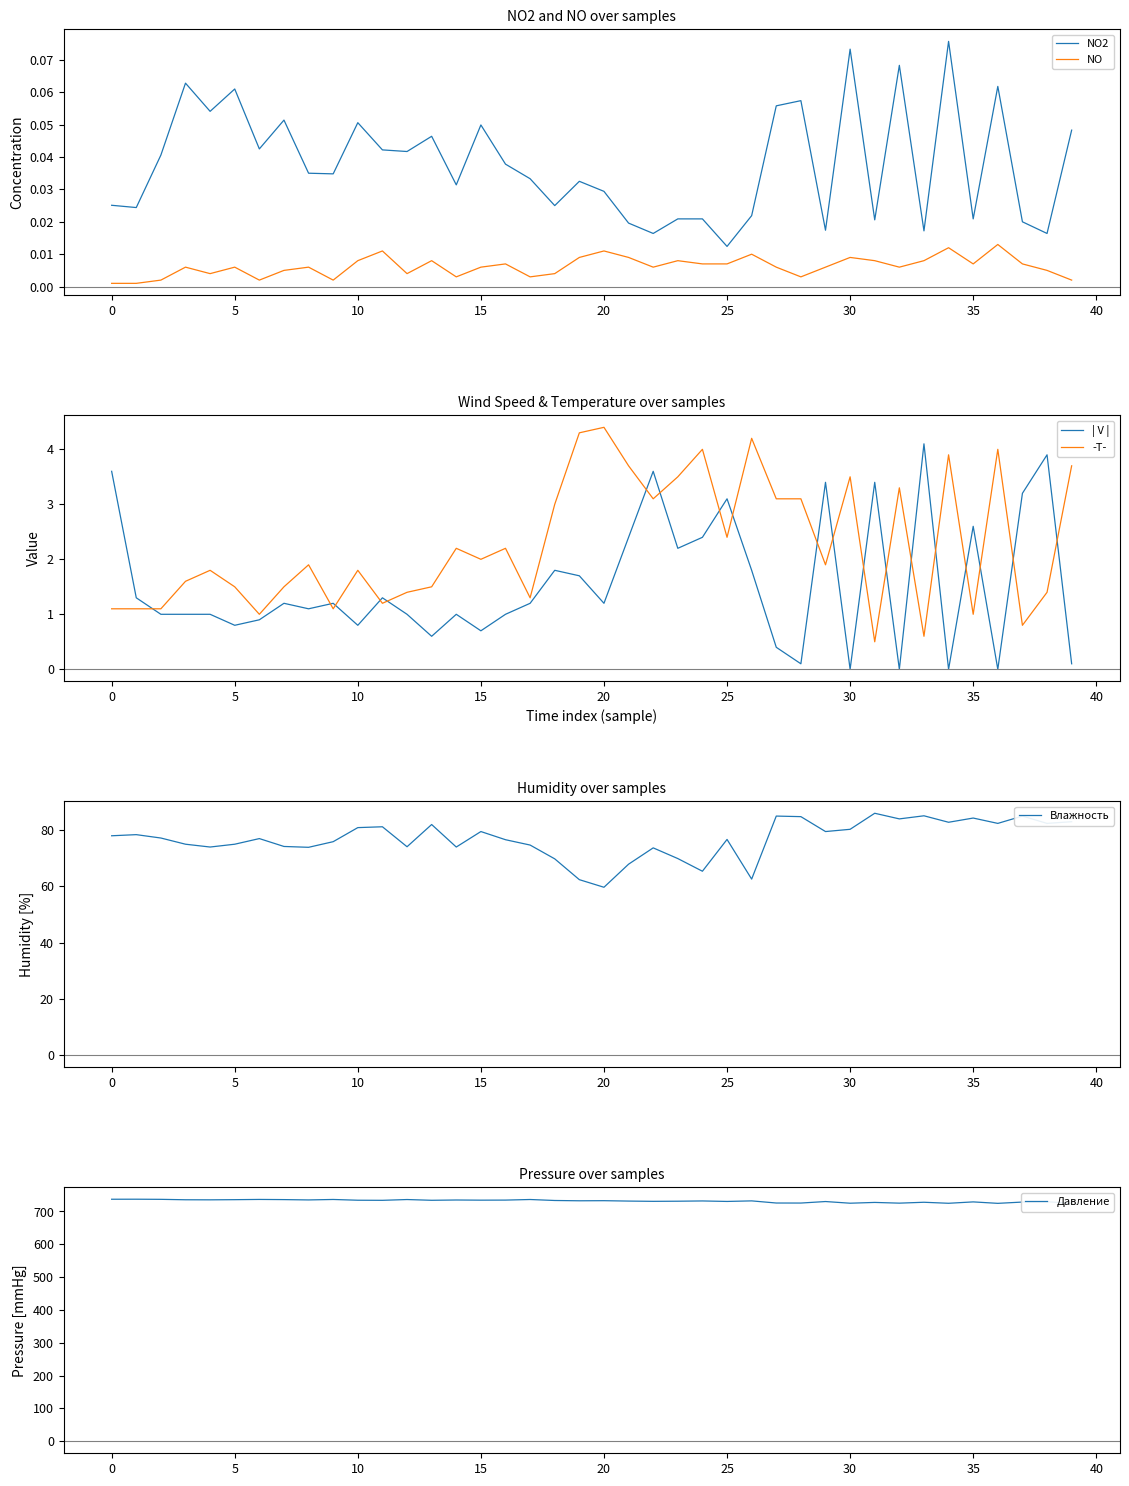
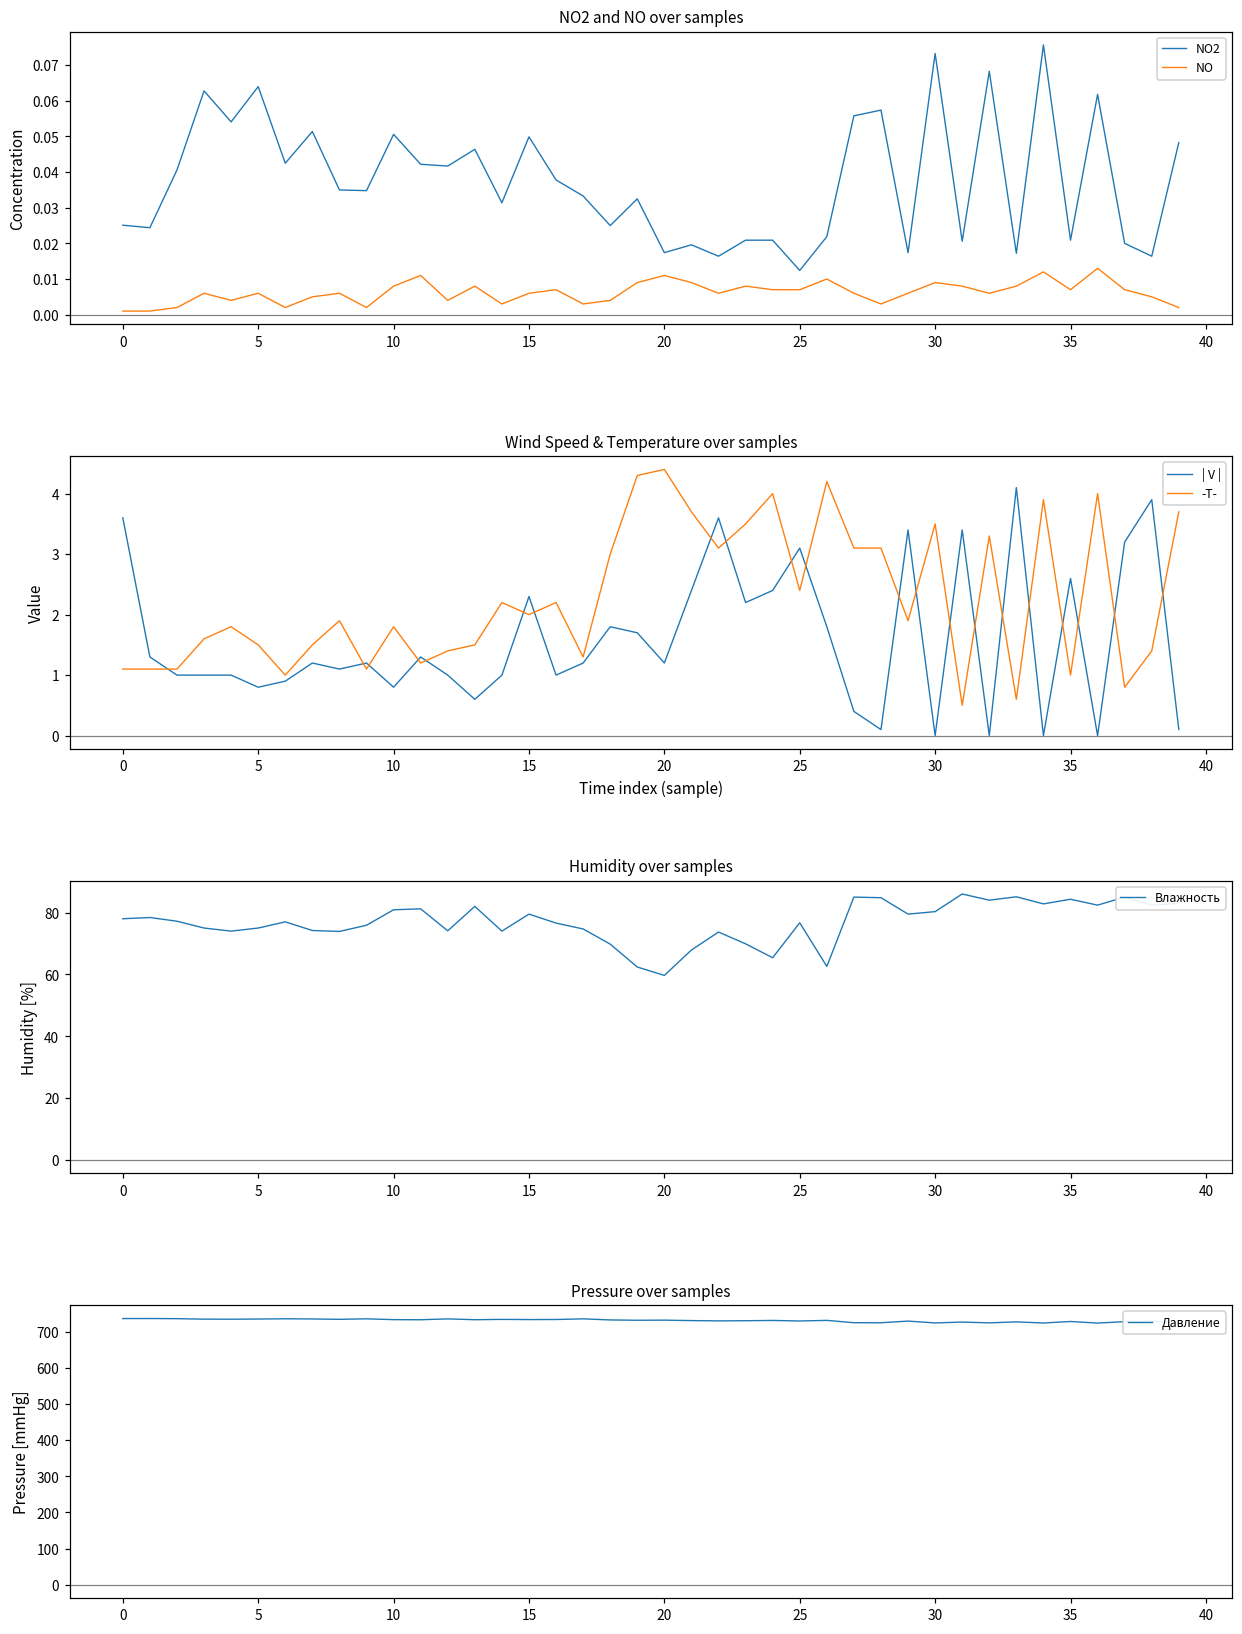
NO2 and NO over samples, NO2, 5: 0.061 -> 0.064
NO2 and NO over samples, NO2, 20: 0.029 -> 0.017
Wind Speed & Temperature over samples, | V |, 15: 0.7 -> 2.3
